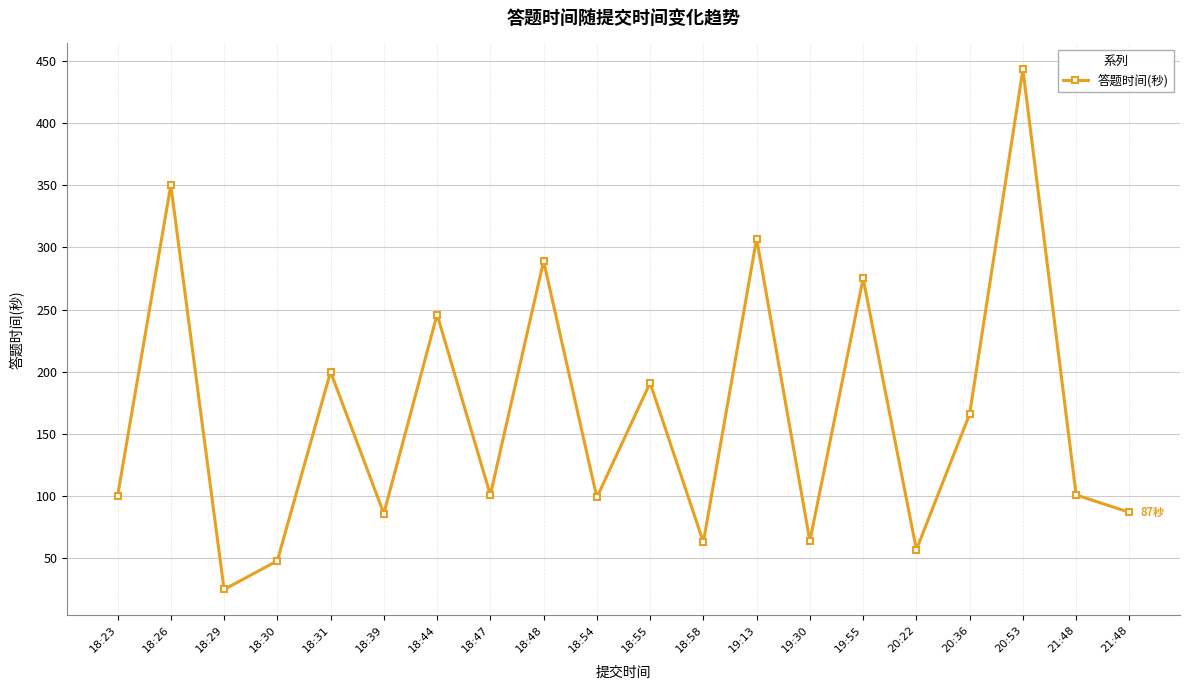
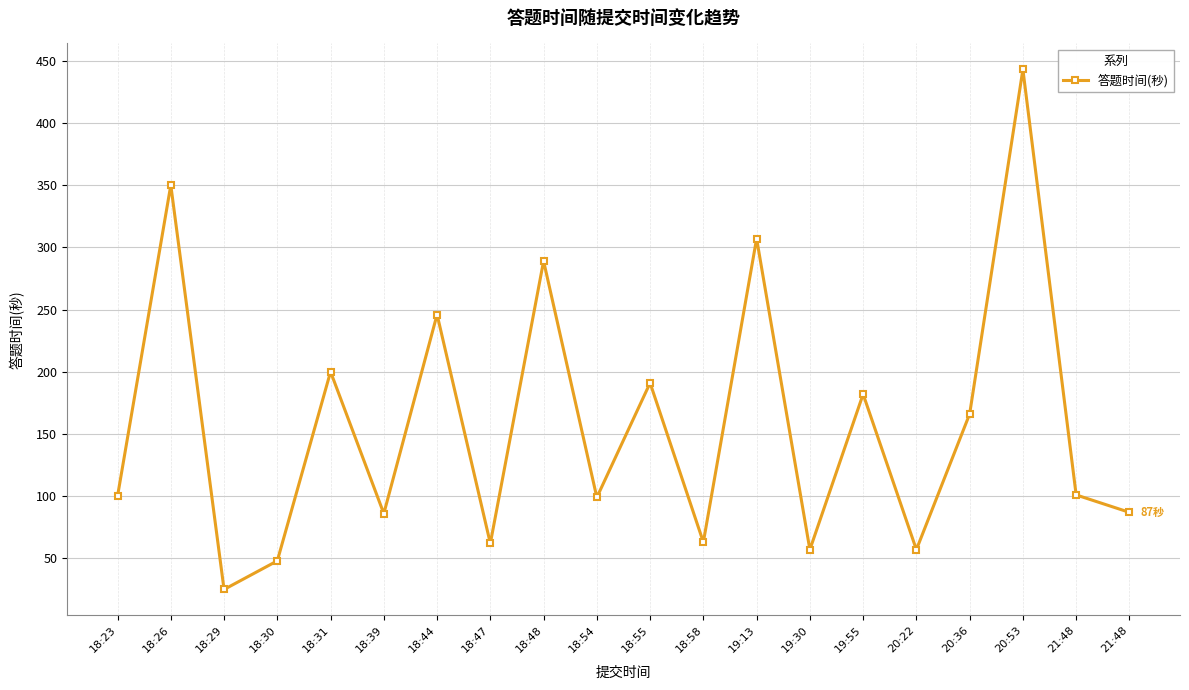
18:47: 101 -> 62
19:30: 64 -> 57
19:55: 275 -> 182
